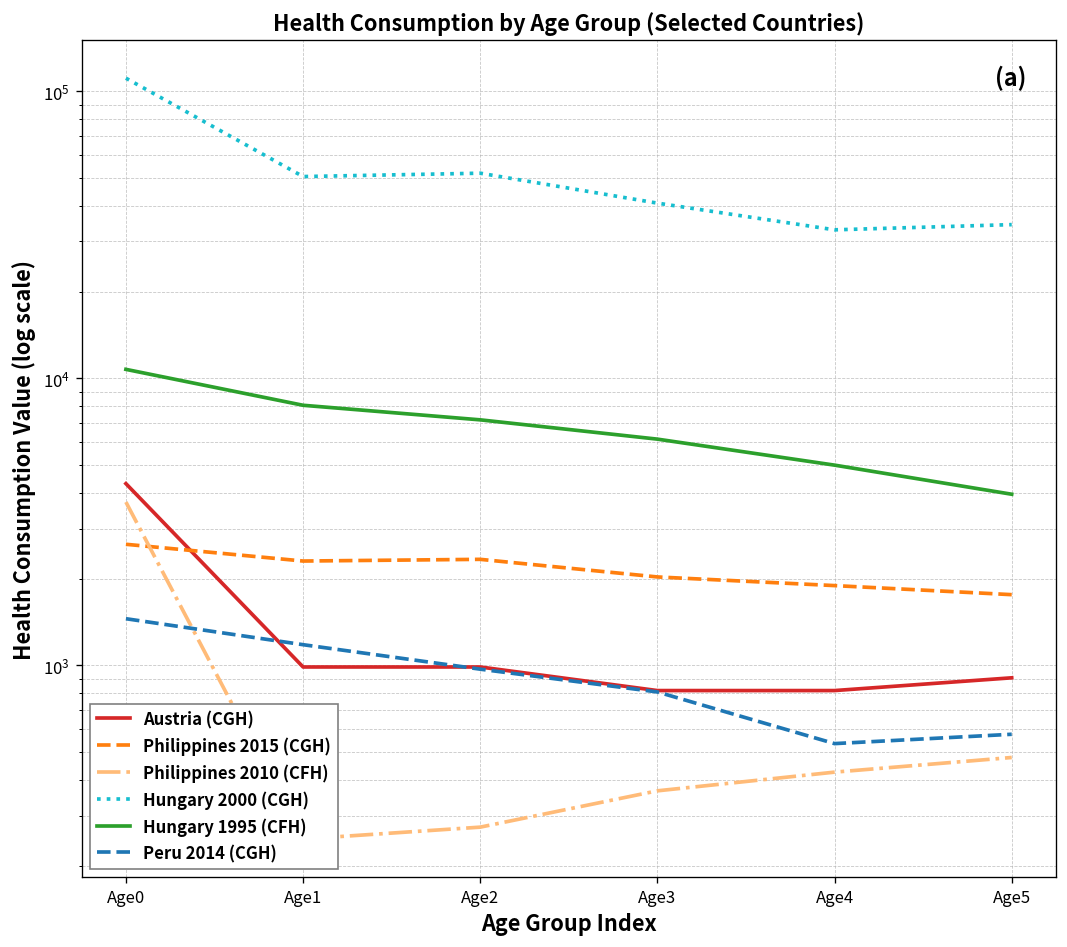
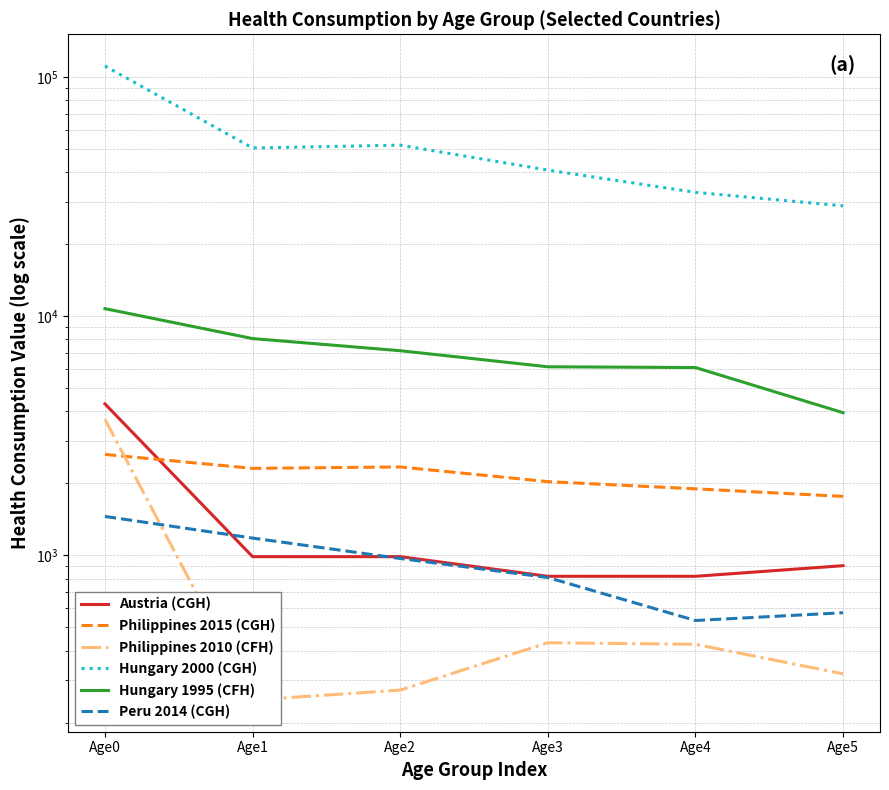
Philippines 2010 (CFH), Age3: 370 -> 430
Hungary 1995 (CFH), Age4: 5000 -> 6100
Philippines 2010 (CFH), Age5: 480 -> 320
Hungary 2000 (CGH), Age5: 34000 -> 29000
